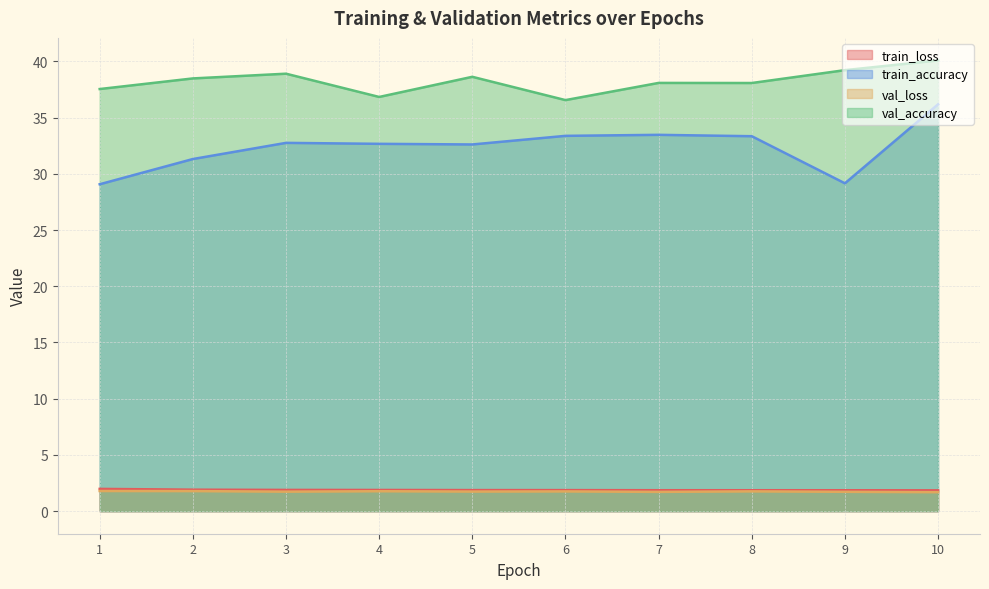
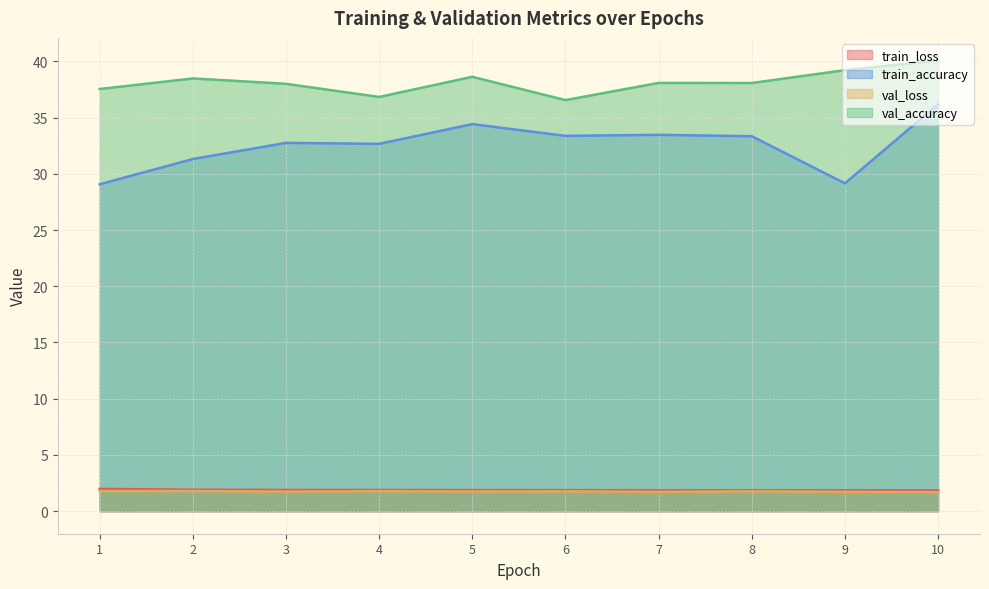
val_accuracy, 3: 38.9 -> 38.0
train_accuracy, 5: 32.6 -> 34.4
